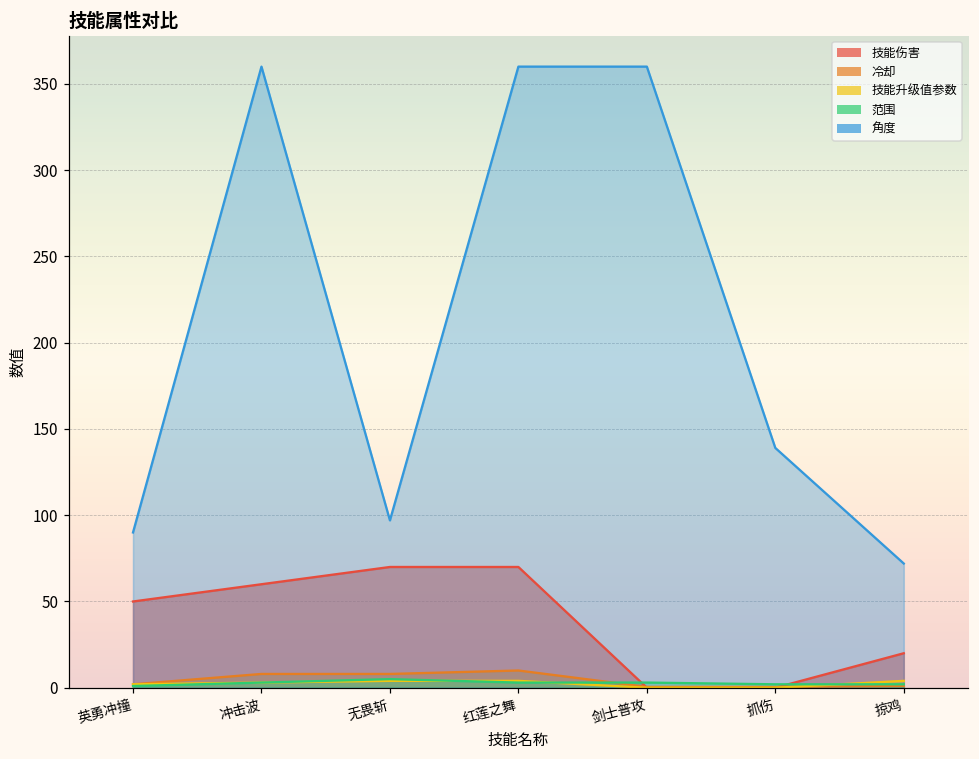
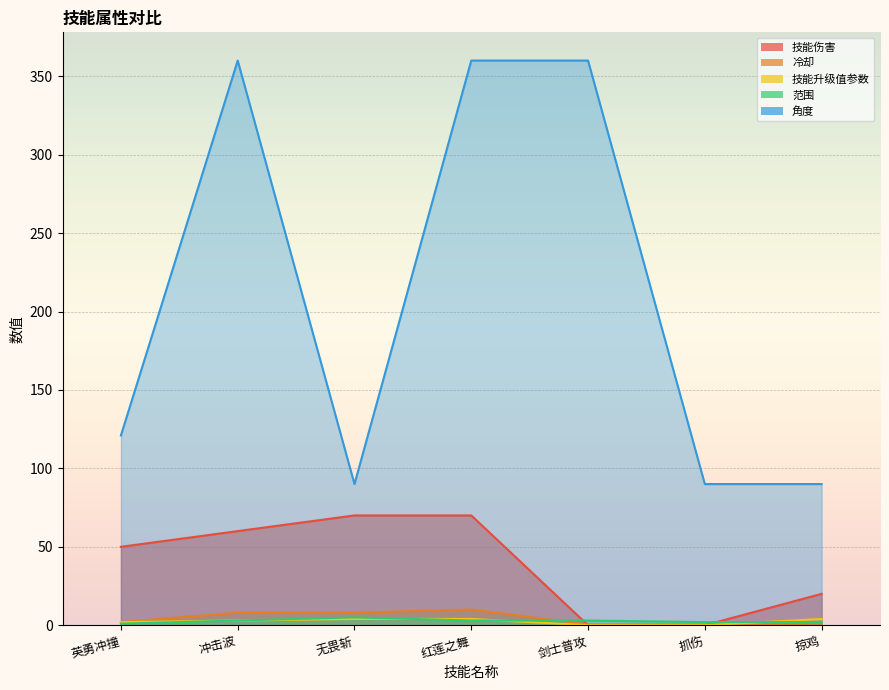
角度, 英勇冲撞: 90 -> 121
角度, 无畏斩: 97 -> 90
角度, 抓伤: 139 -> 90
角度, 掠鸡: 72 -> 90
